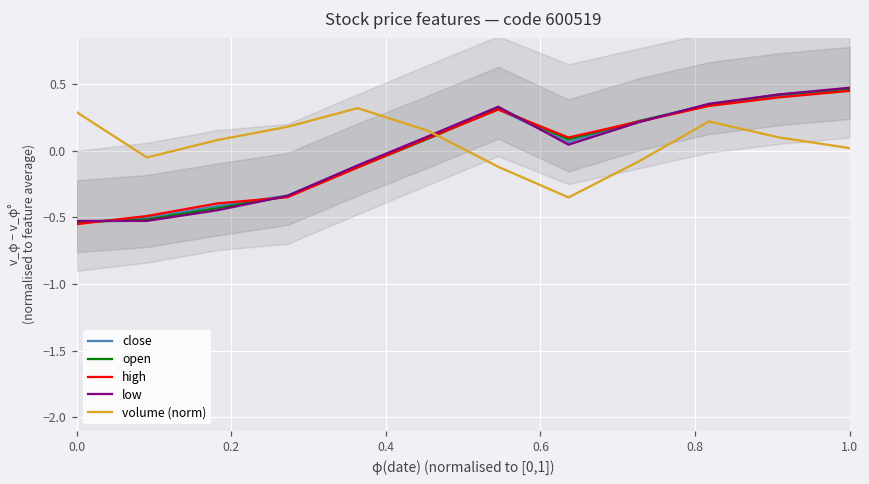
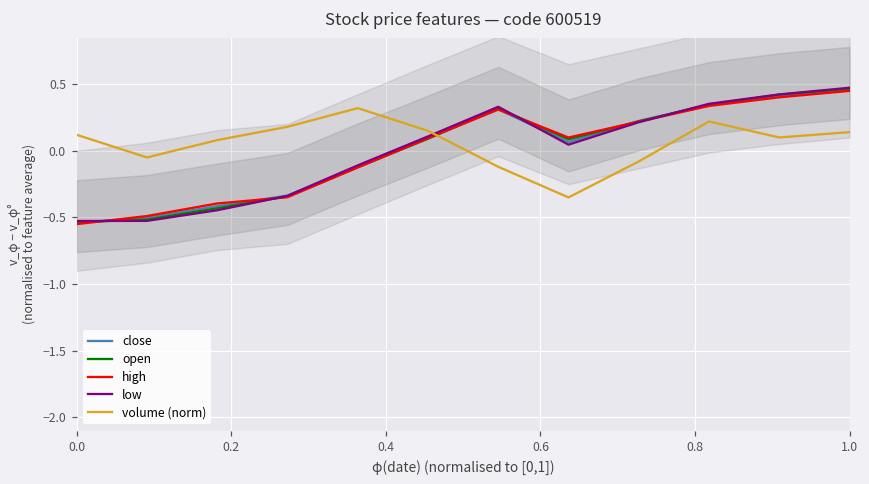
volume (norm), 0.0: 0.29 -> 0.12
volume (norm), 1.0: 0.02 -> 0.14
